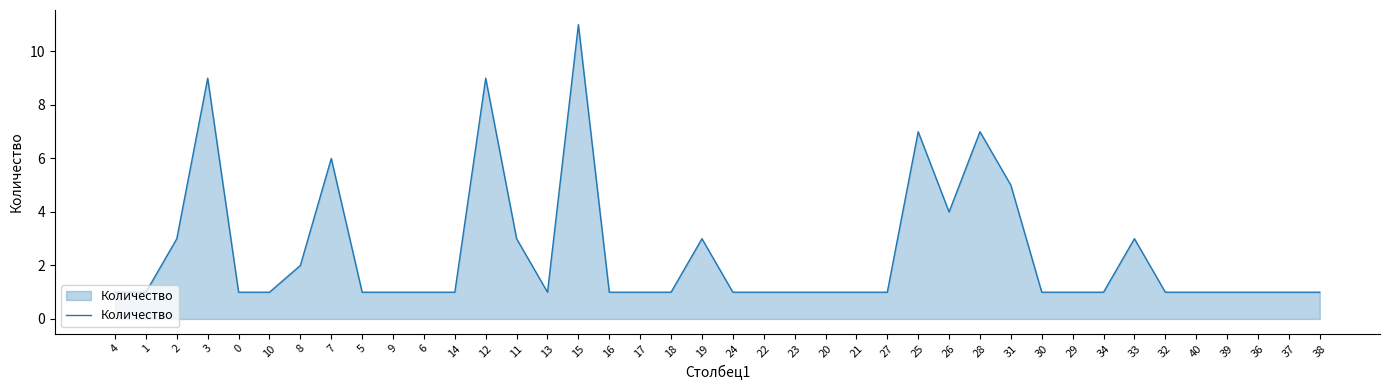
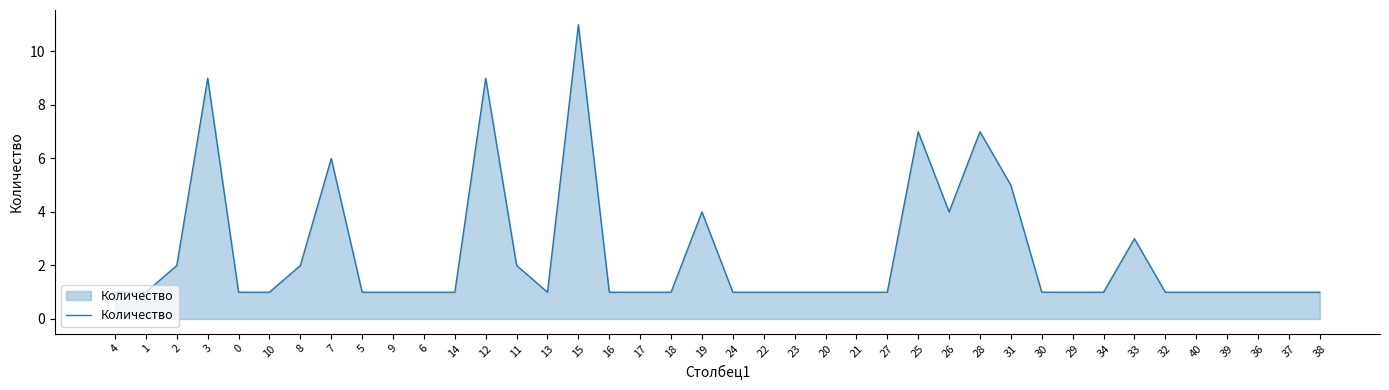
2: 3 -> 2
11: 3 -> 2
19: 3 -> 4
